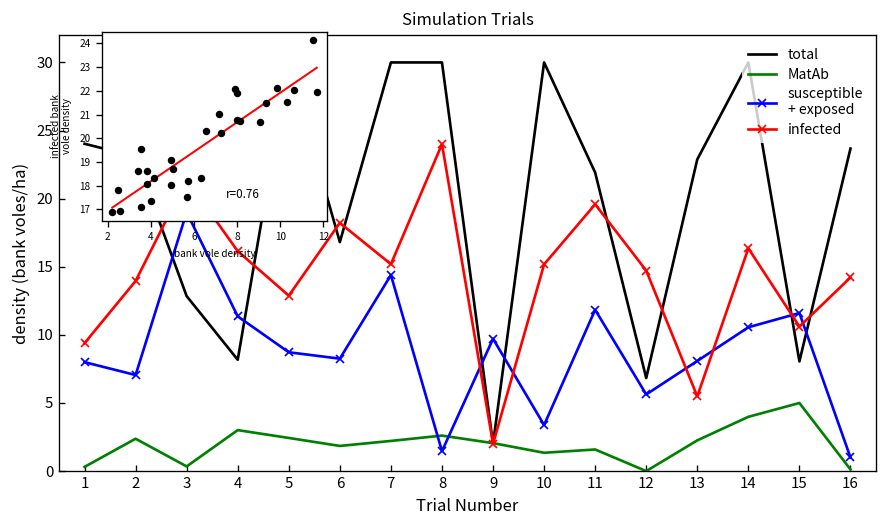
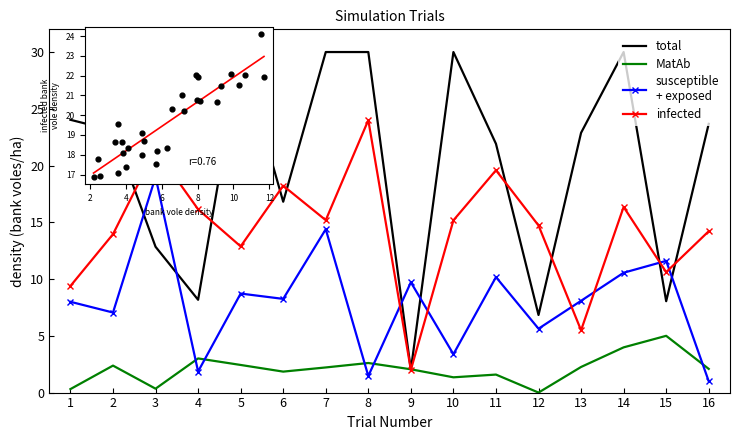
Simulation Trials, susceptible + exposed, 4: 11.4 -> 1.9
Simulation Trials, susceptible + exposed, 11: 11.8 -> 10.2
Simulation Trials, MatAb, 16: 0.1 -> 2.1
